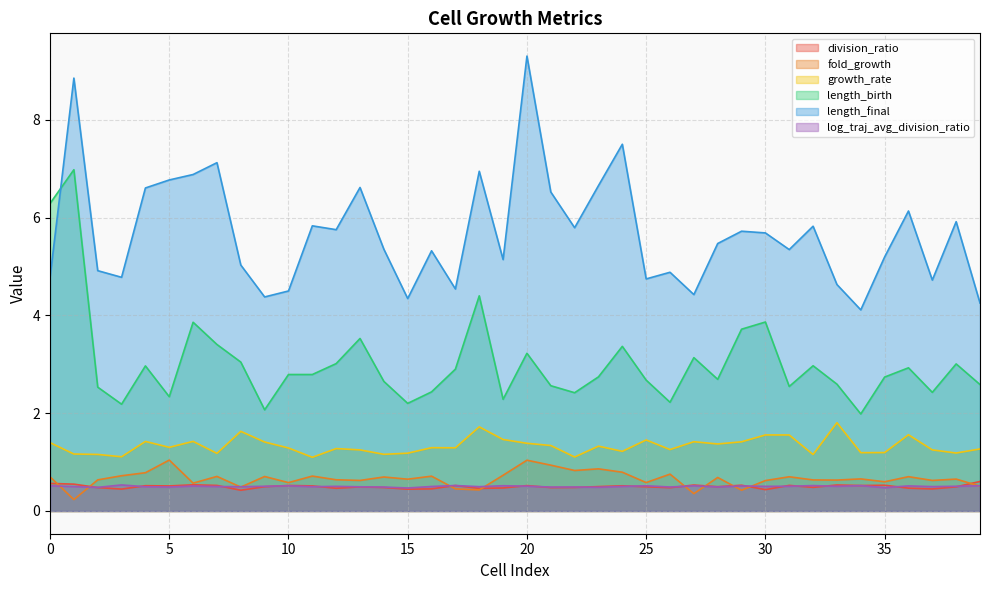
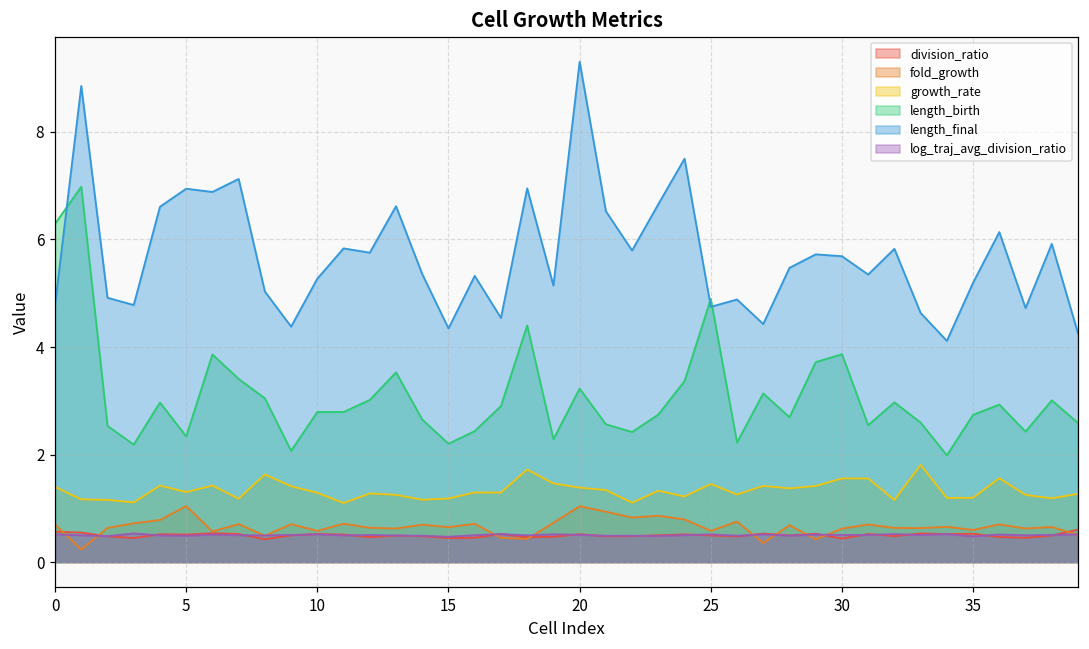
length_final, 5: 6.8 -> 6.9
length_final, 10: 4.5 -> 5.3
length_birth, 25: 2.7 -> 4.9
